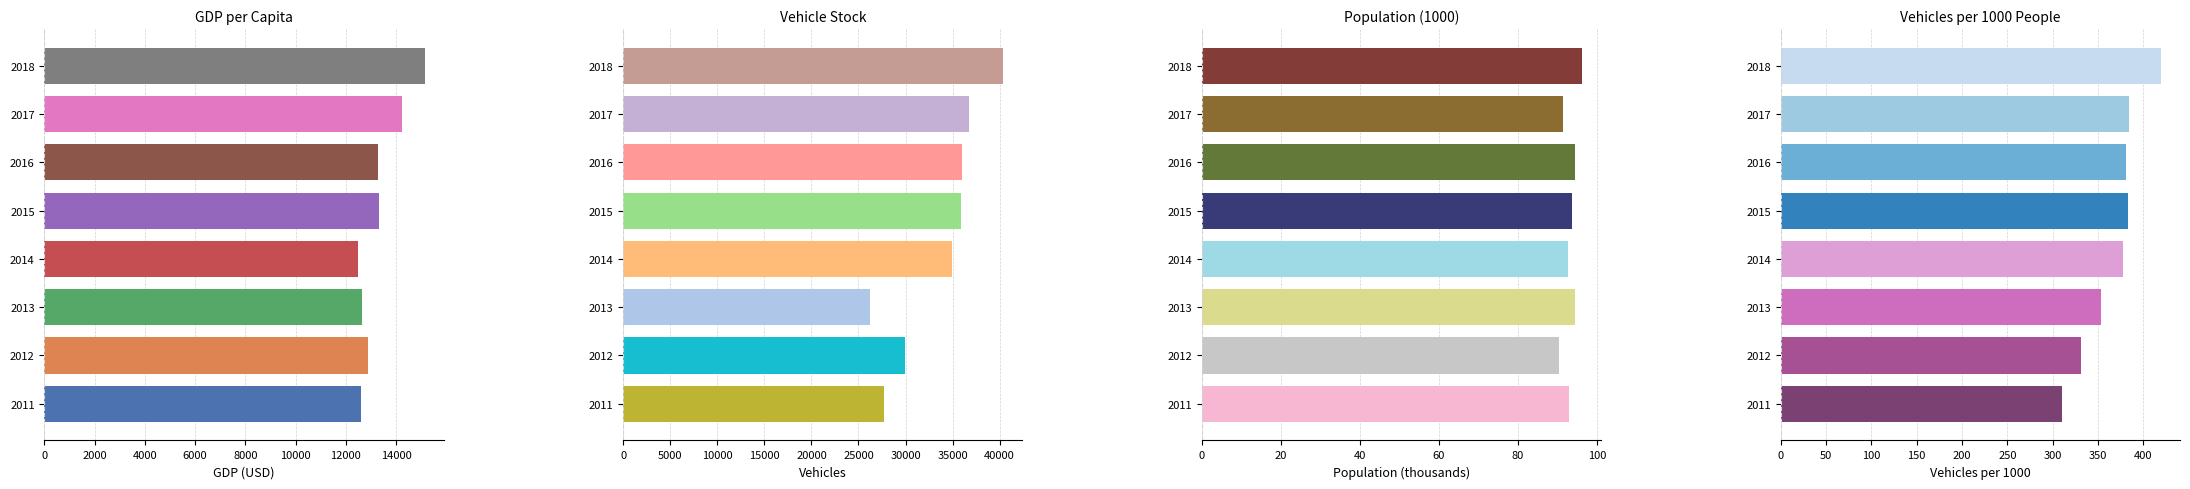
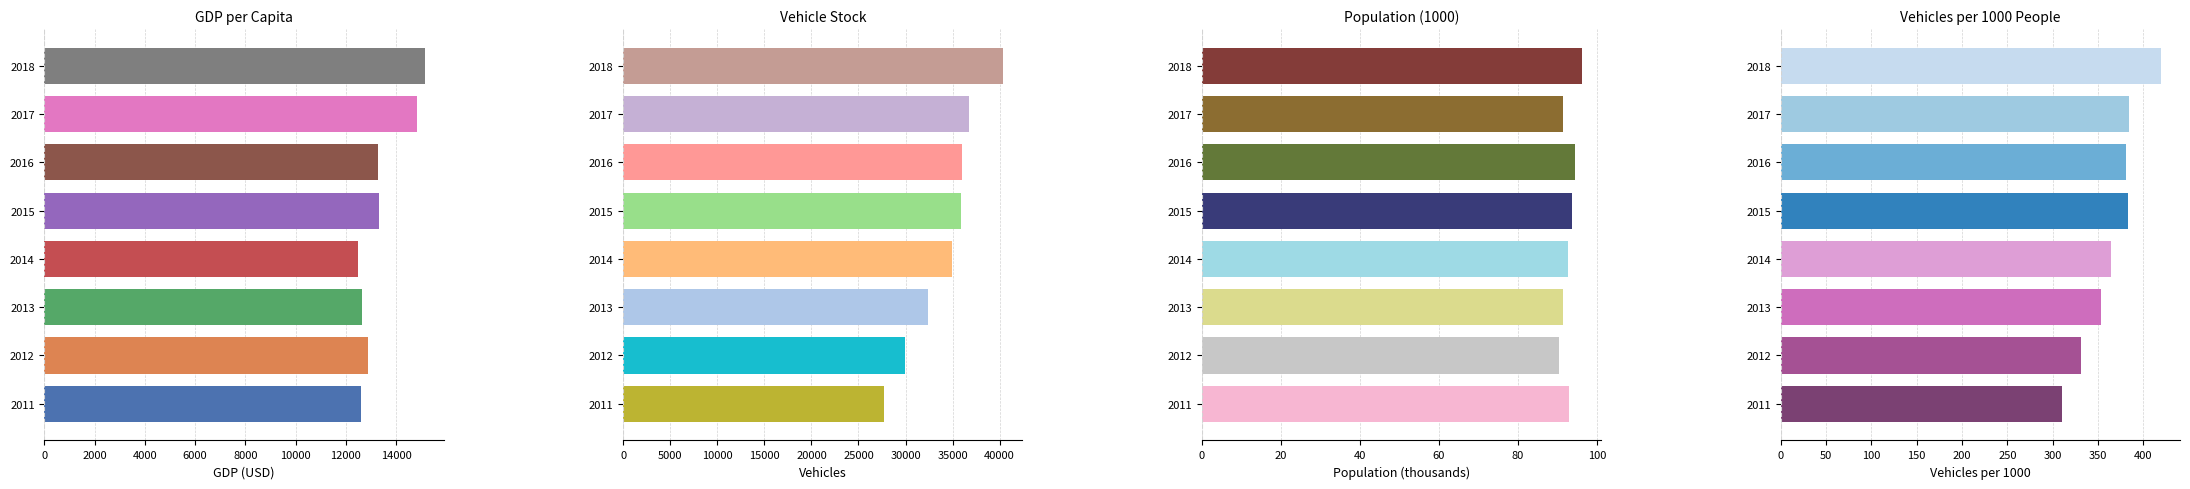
GDP per Capita, 2017: 14200 -> 14800
Vehicle Stock, 2013: 26000 -> 32000
Population (1000), 2013: 94 -> 92
Vehicles per 1000 People, 2014: 380 -> 360
